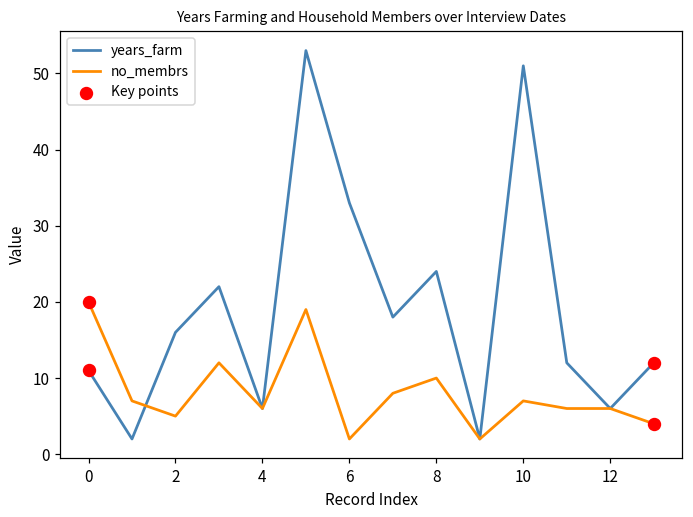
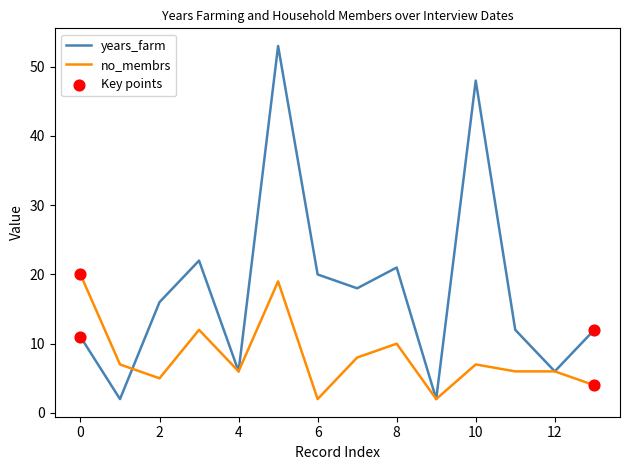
years_farm, 6: 33 -> 20
years_farm, 8: 24 -> 21
years_farm, 10: 51 -> 48
